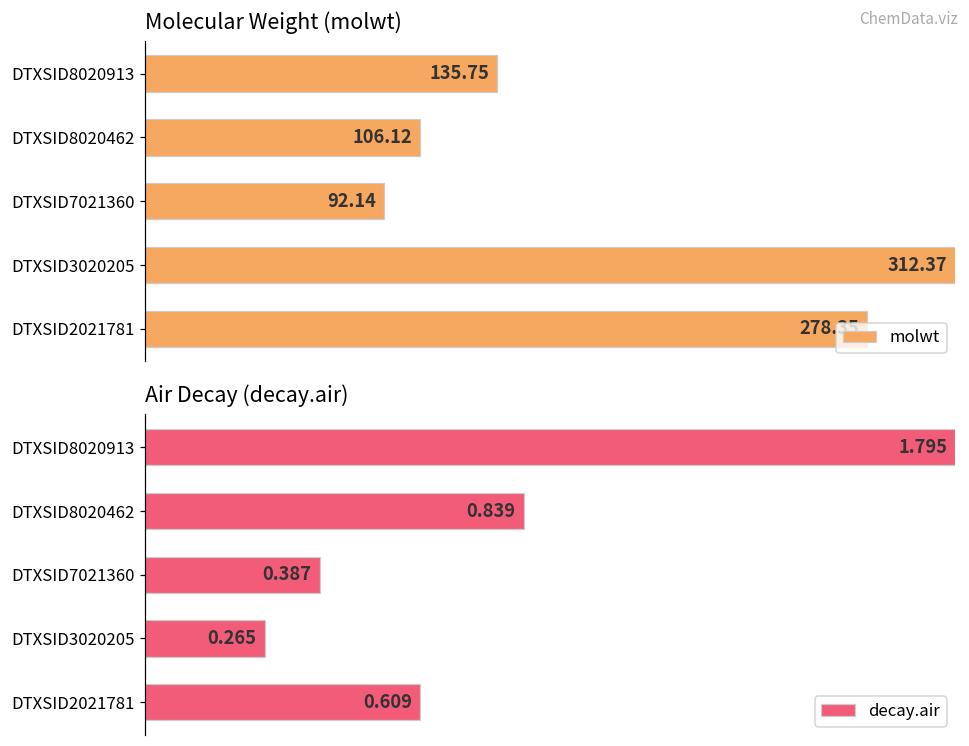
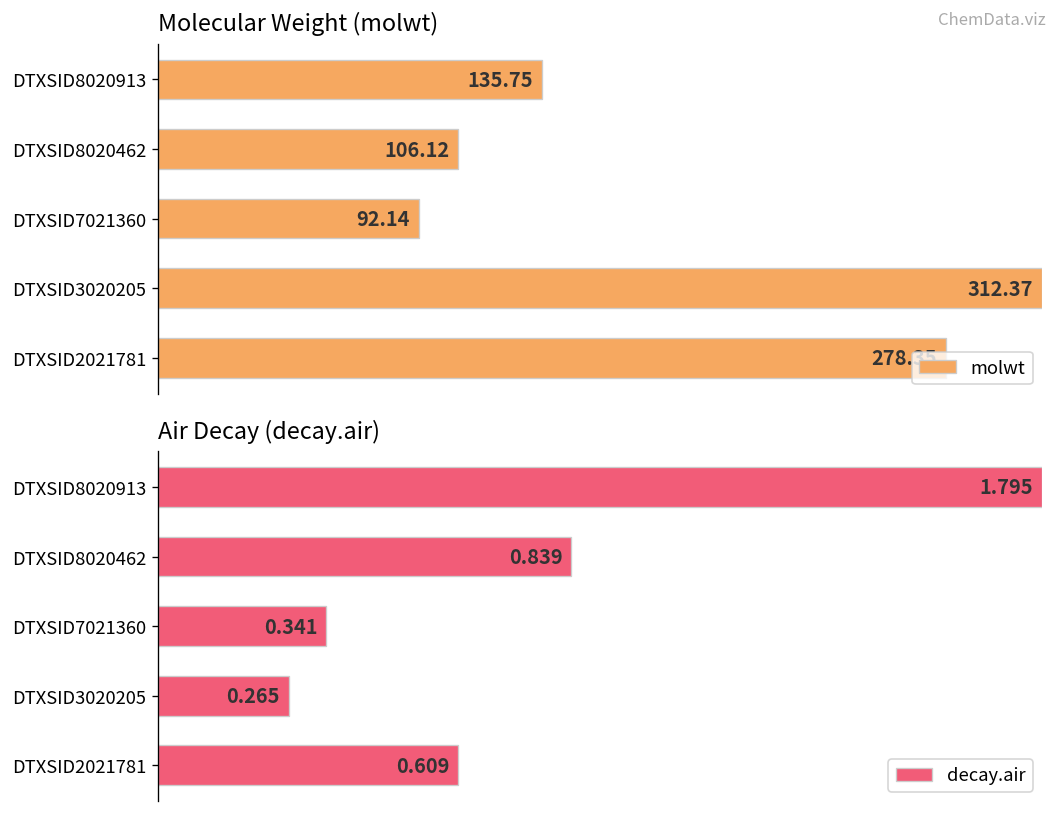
Air Decay (decay.air), DTXSID7021360: 0.387 -> 0.341
